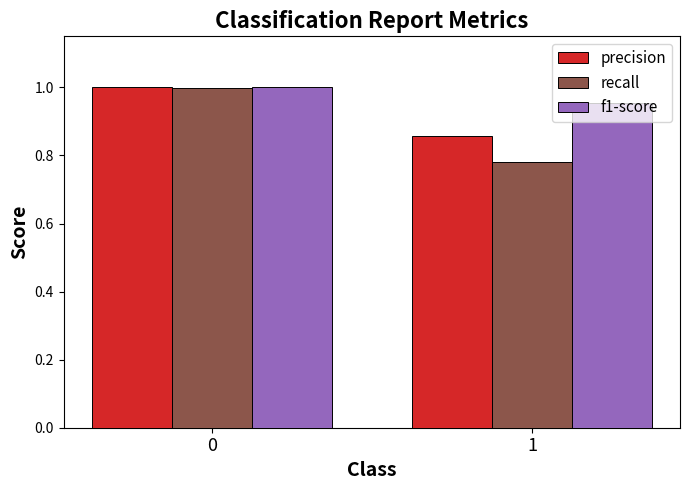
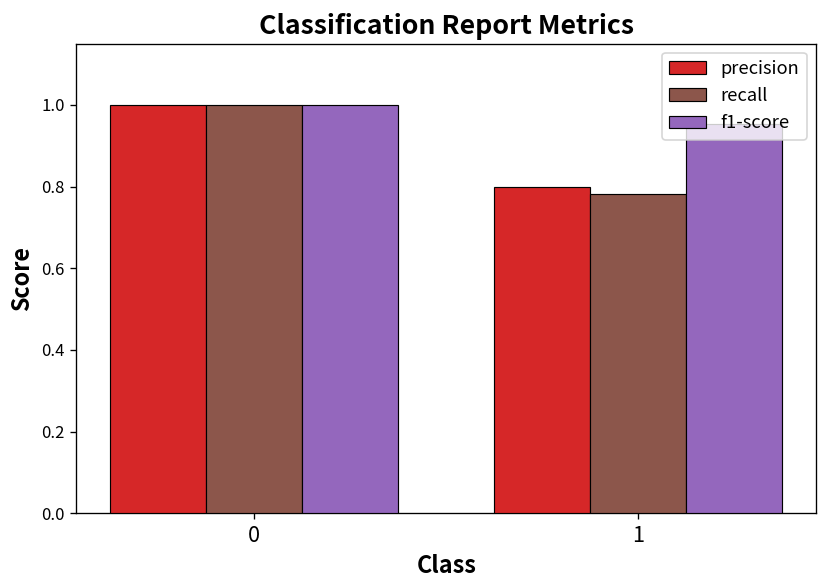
precision, 1: 0.86 -> 0.80
